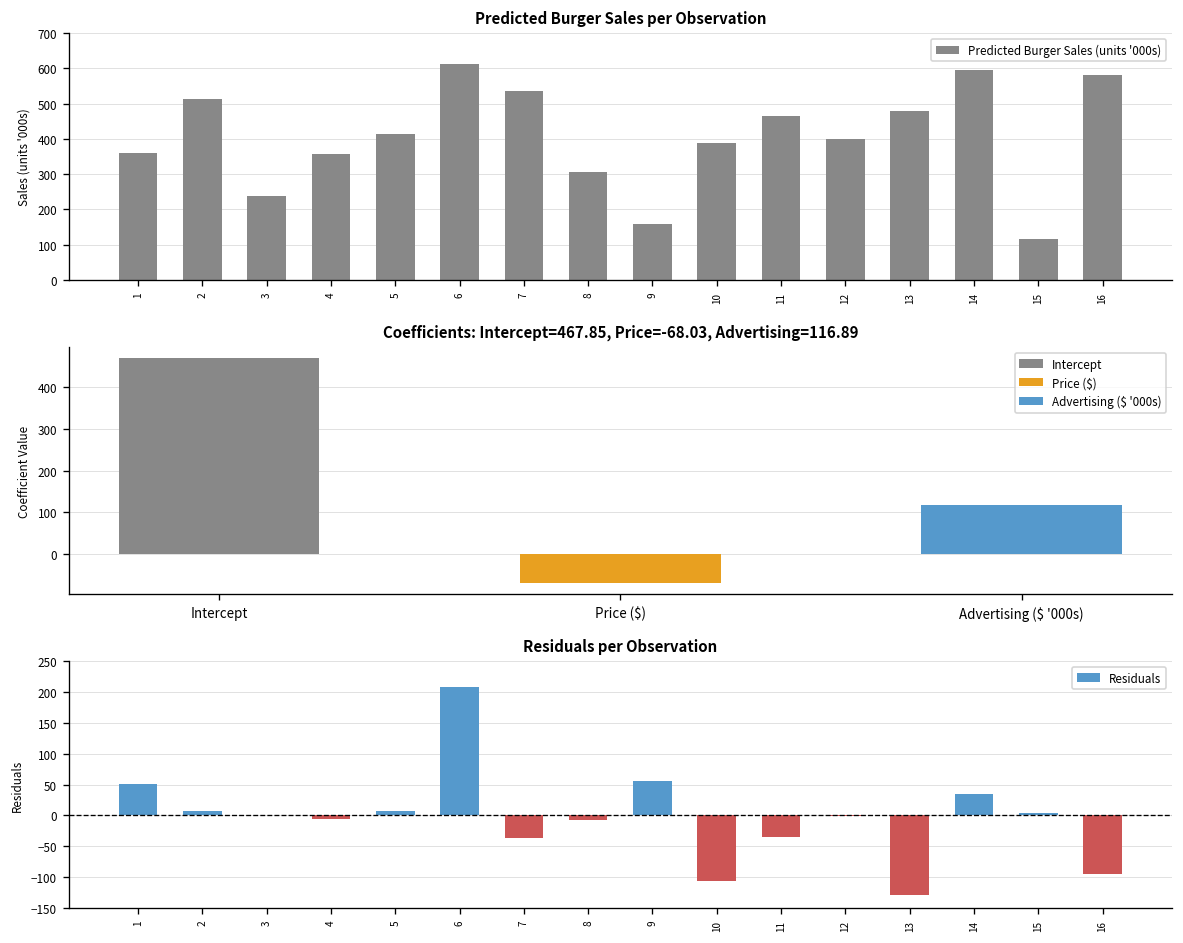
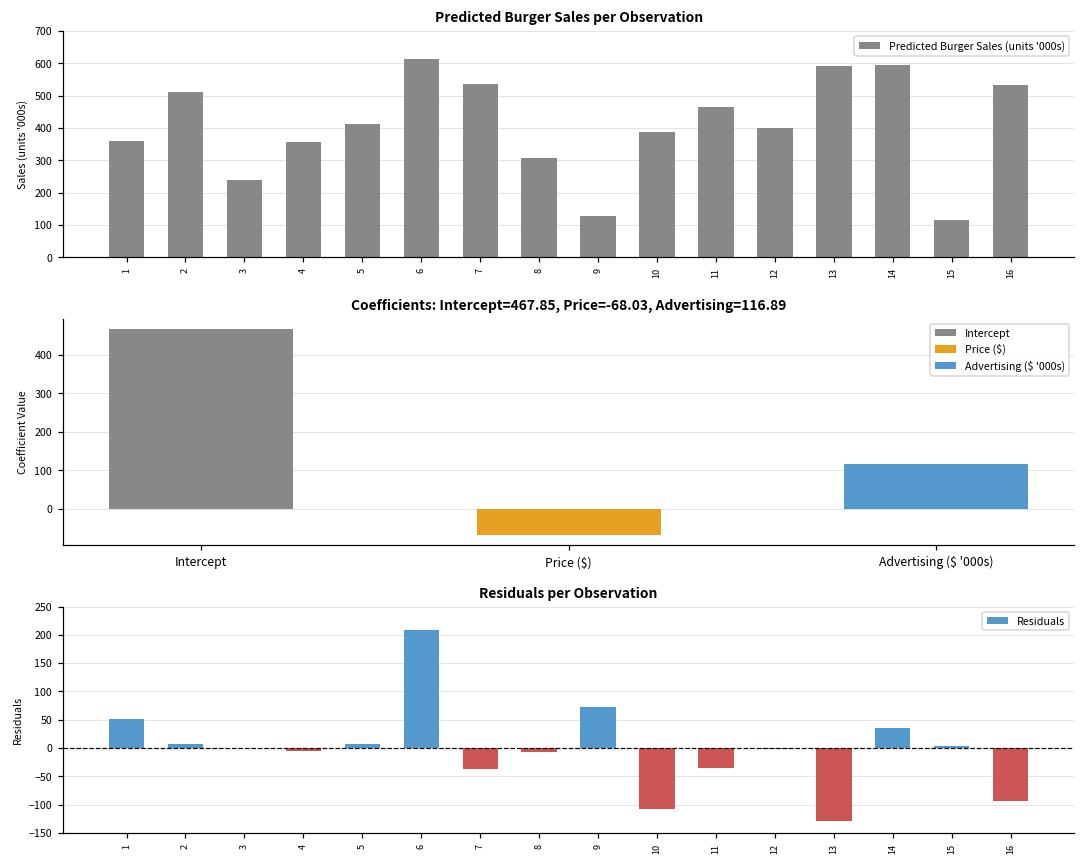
Predicted Burger Sales per Observation, 9: 160 -> 130
Predicted Burger Sales per Observation, 13: 480 -> 590
Predicted Burger Sales per Observation, 16: 580 -> 530
Residuals per Observation, 9: 60 -> 70
